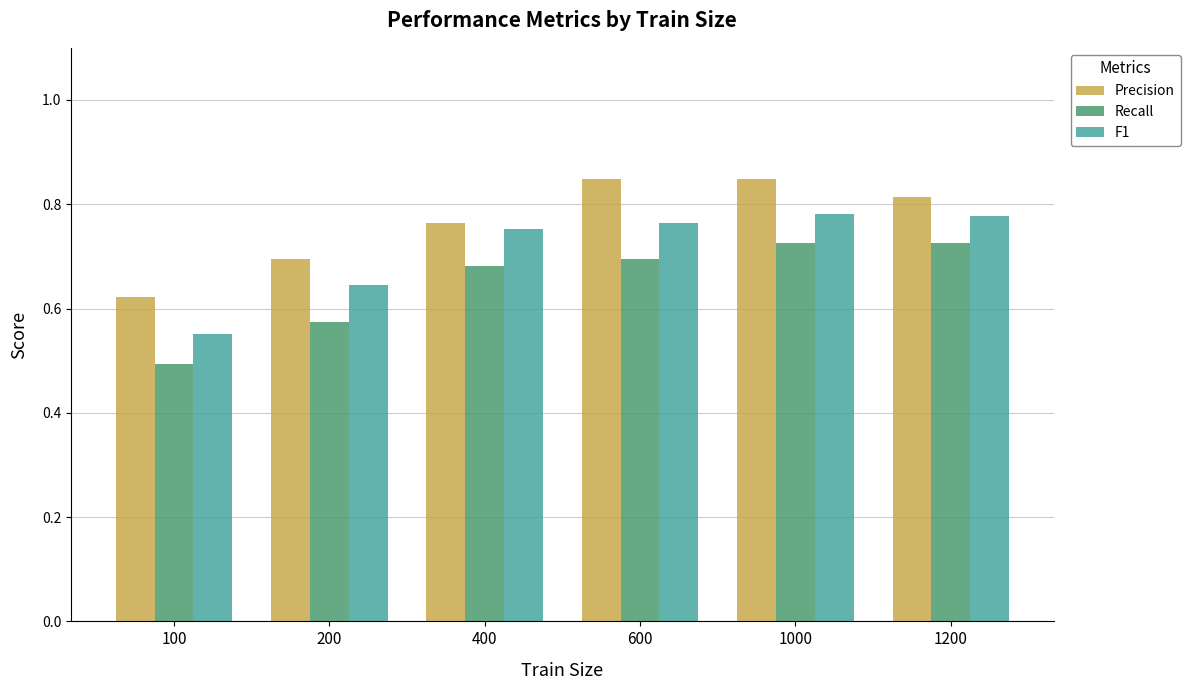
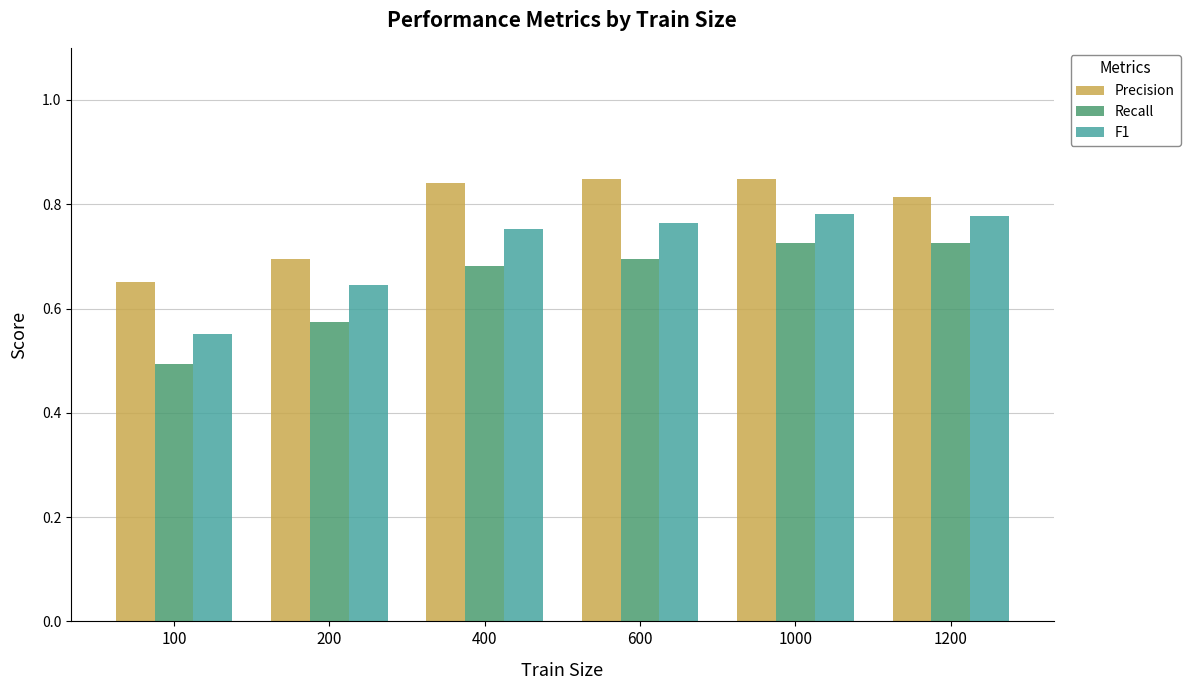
Precision, 100: 0.62 -> 0.65
Precision, 400: 0.76 -> 0.84
